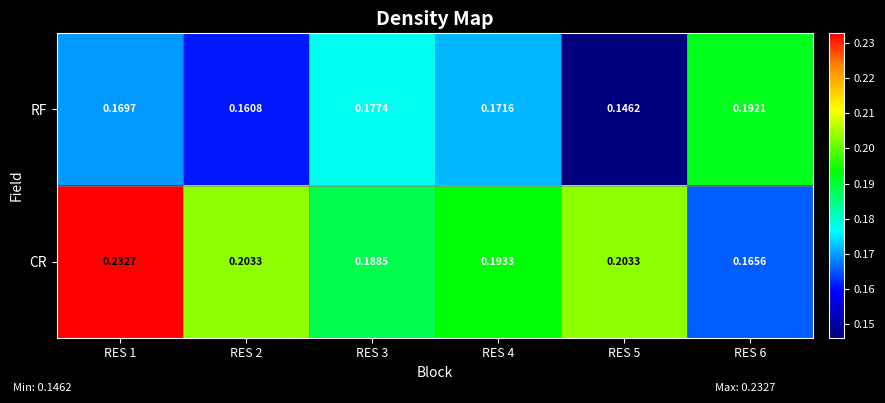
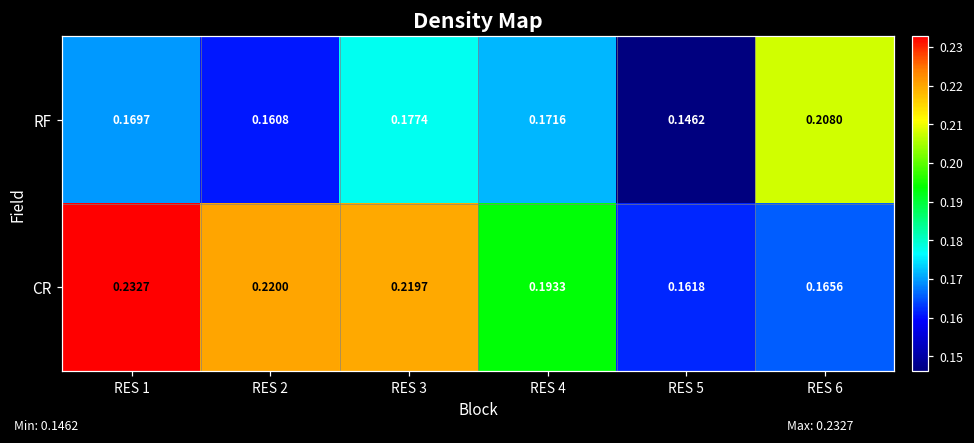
RF, RES 6: 0.1921 -> 0.2080
CR, RES 2: 0.2033 -> 0.2200
CR, RES 3: 0.1885 -> 0.2197
CR, RES 5: 0.2033 -> 0.1618
